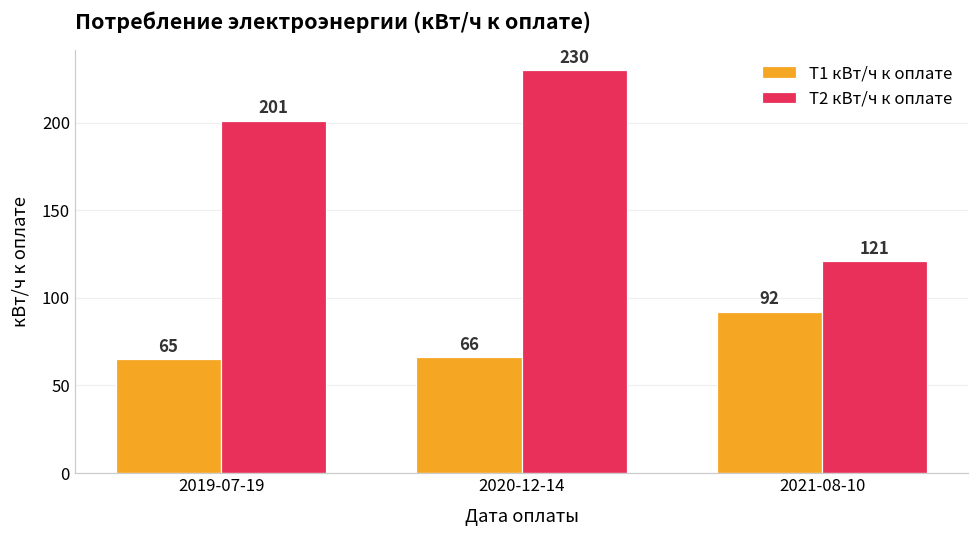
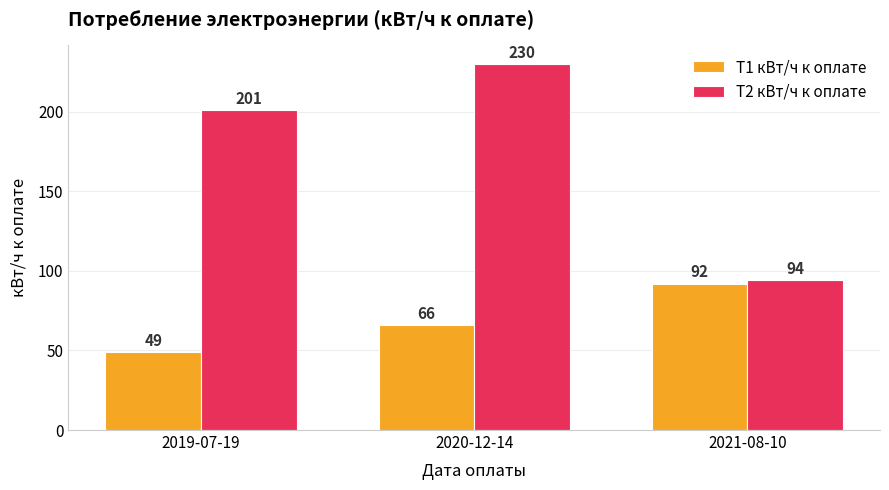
T1 кВт/ч к оплате, 2019-07-19: 65 -> 49
T2 кВт/ч к оплате, 2021-08-10: 121 -> 94
